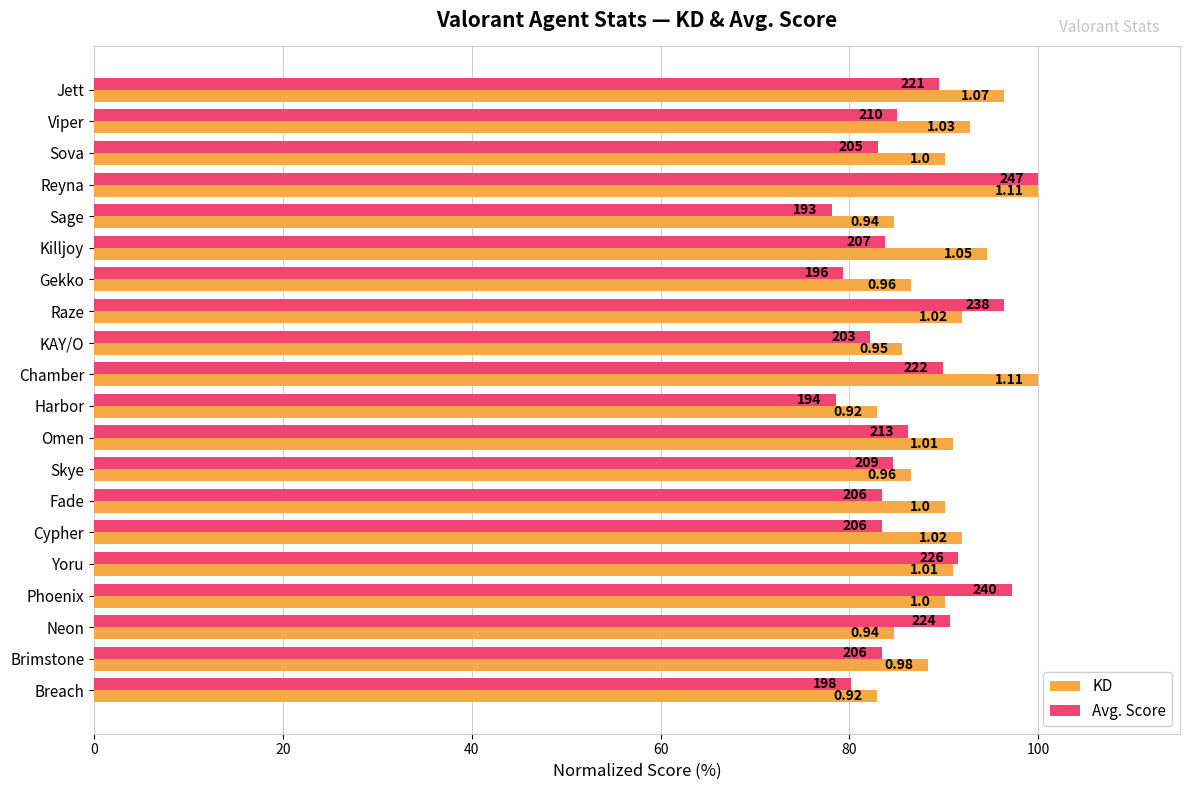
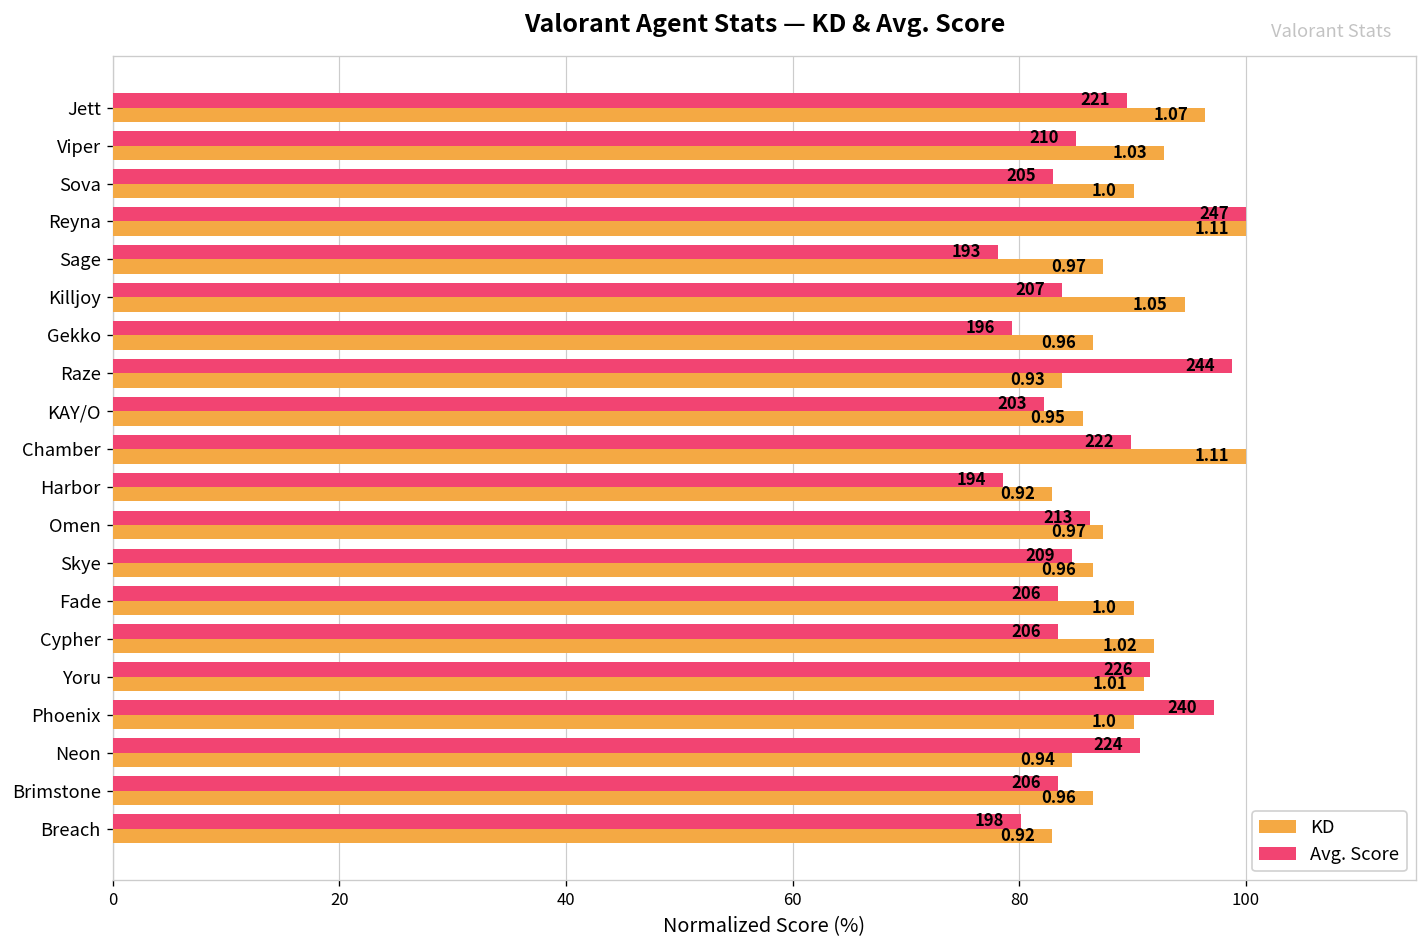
KD, Sage: 0.94 -> 0.97
Avg. Score, Raze: 238 -> 244
KD, Raze: 1.02 -> 0.93
KD, Omen: 1.01 -> 0.97
KD, Brimstone: 0.98 -> 0.96
